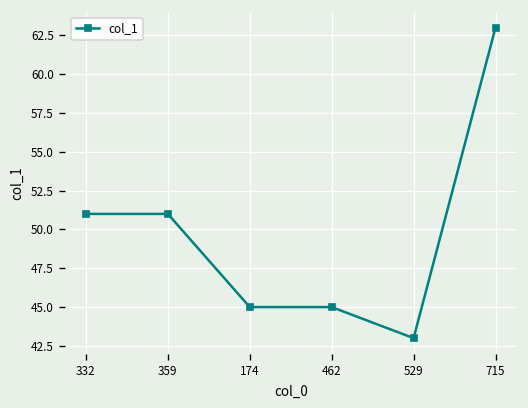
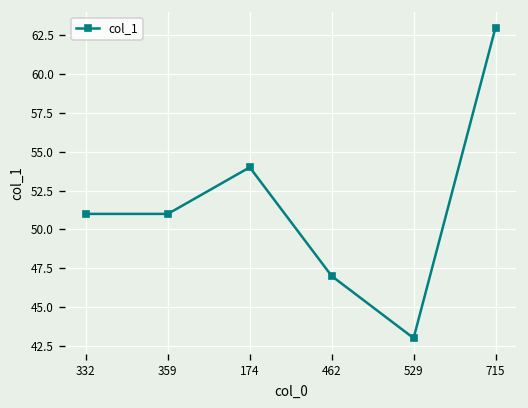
174: 45 -> 54
462: 45 -> 47
